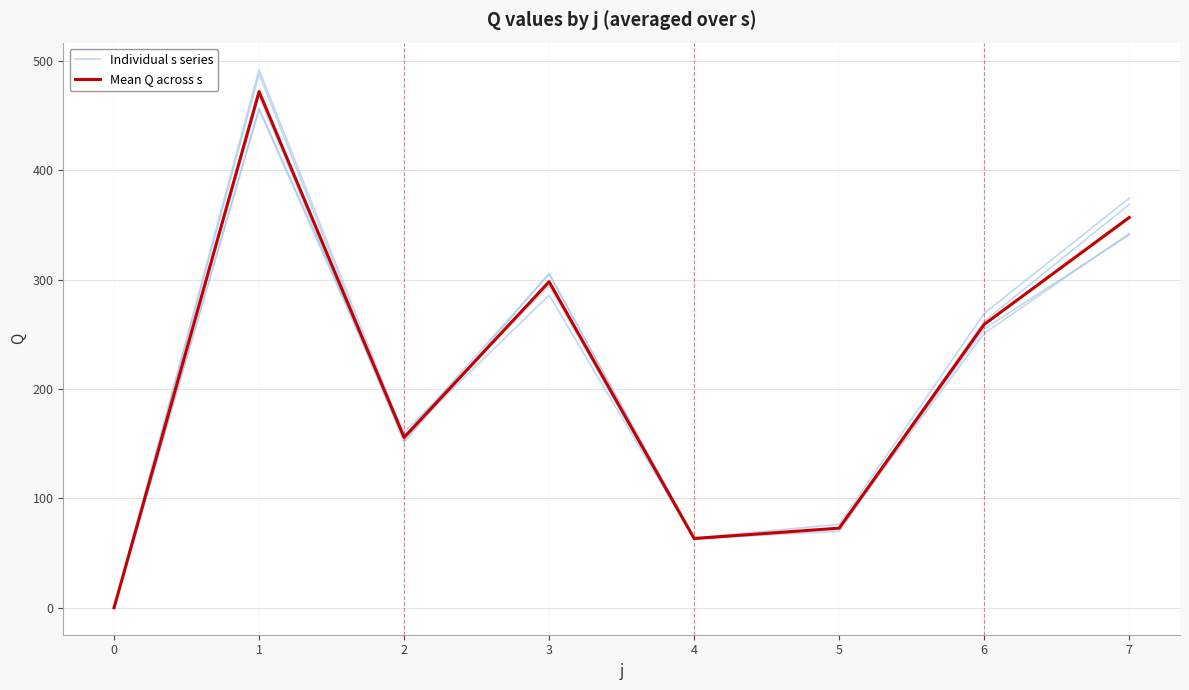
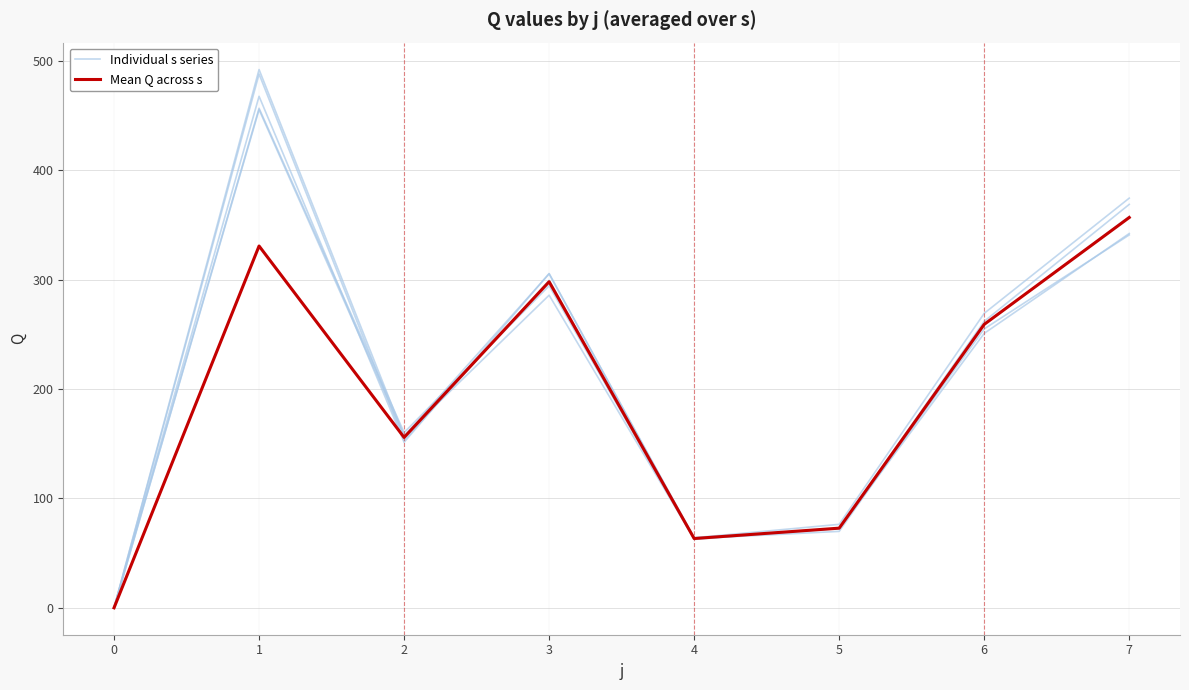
Mean Q across s, 1: 472 -> 331
